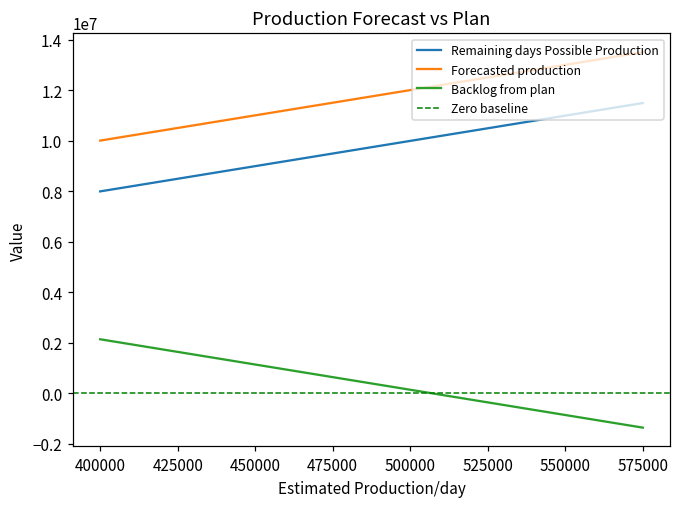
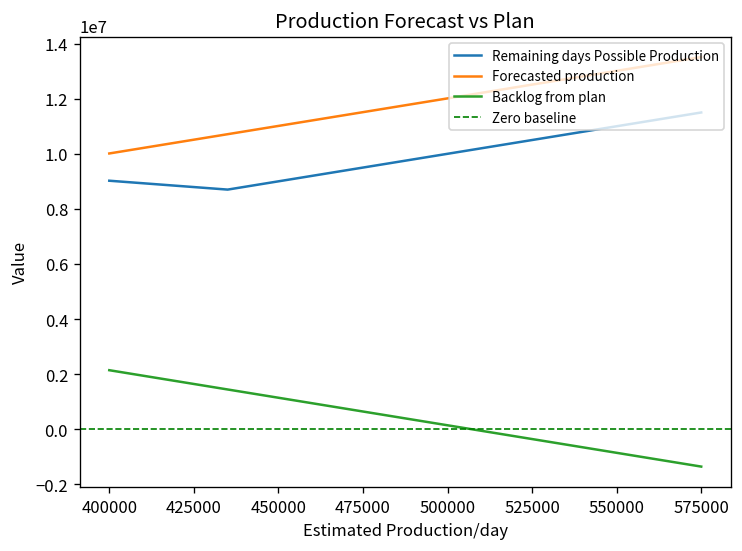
Remaining days Possible Production, 400000: 8000000 -> 9000000
